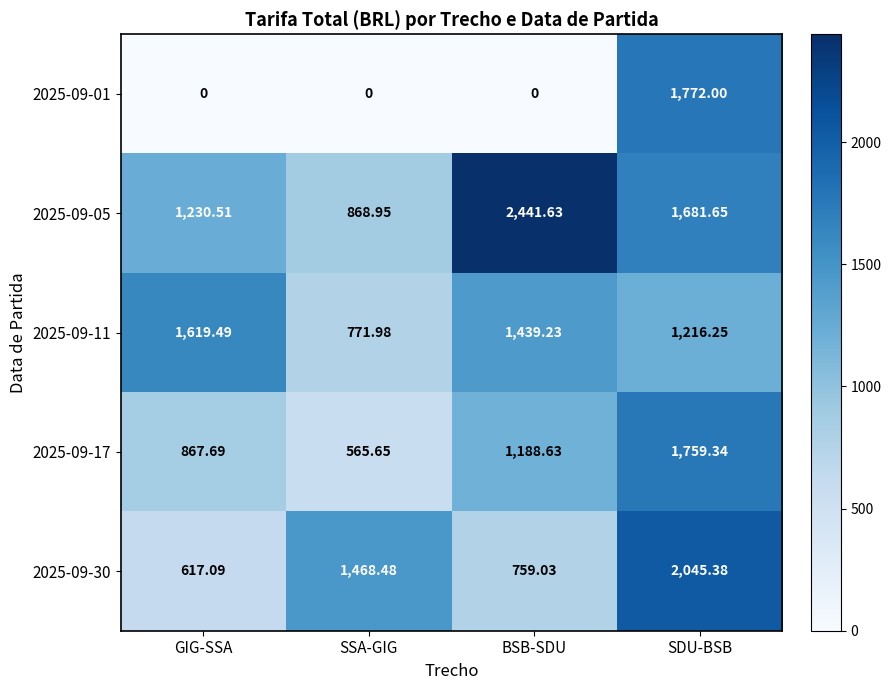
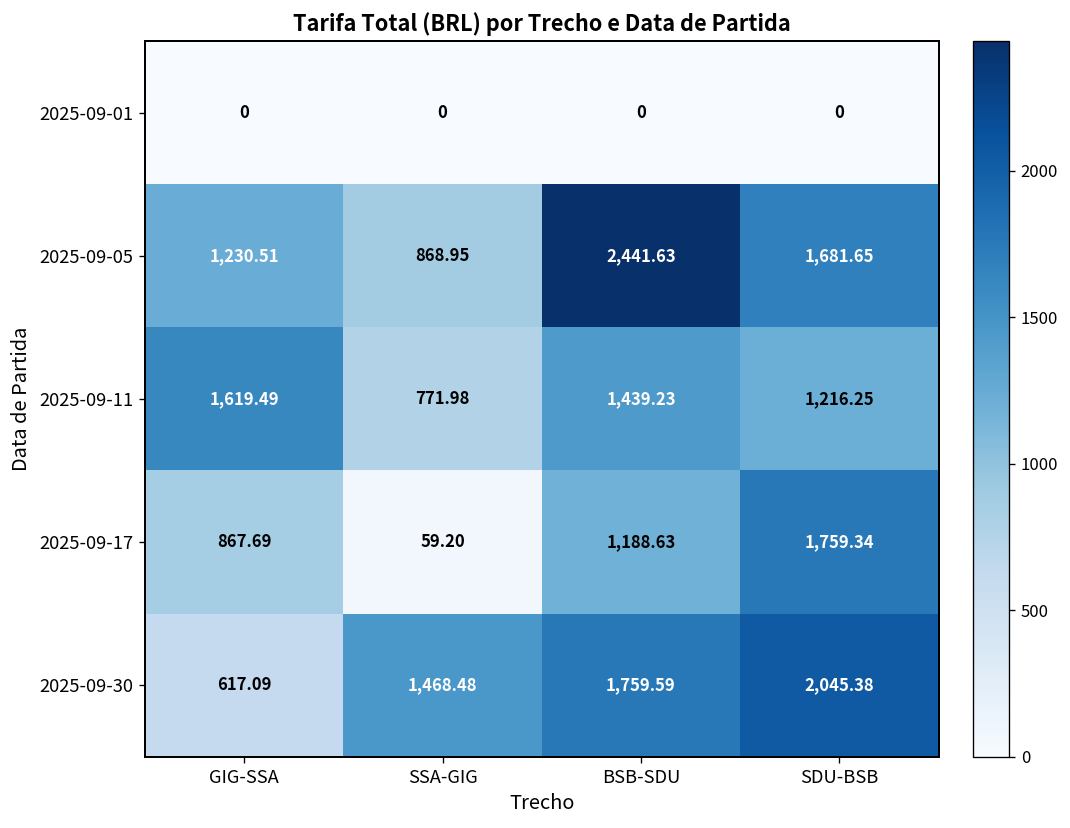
2025-09-01, SDU-BSB: 1,772.00 -> 0
2025-09-17, SSA-GIG: 565.65 -> 59.20
2025-09-30, BSB-SDU: 759.03 -> 1,759.59
